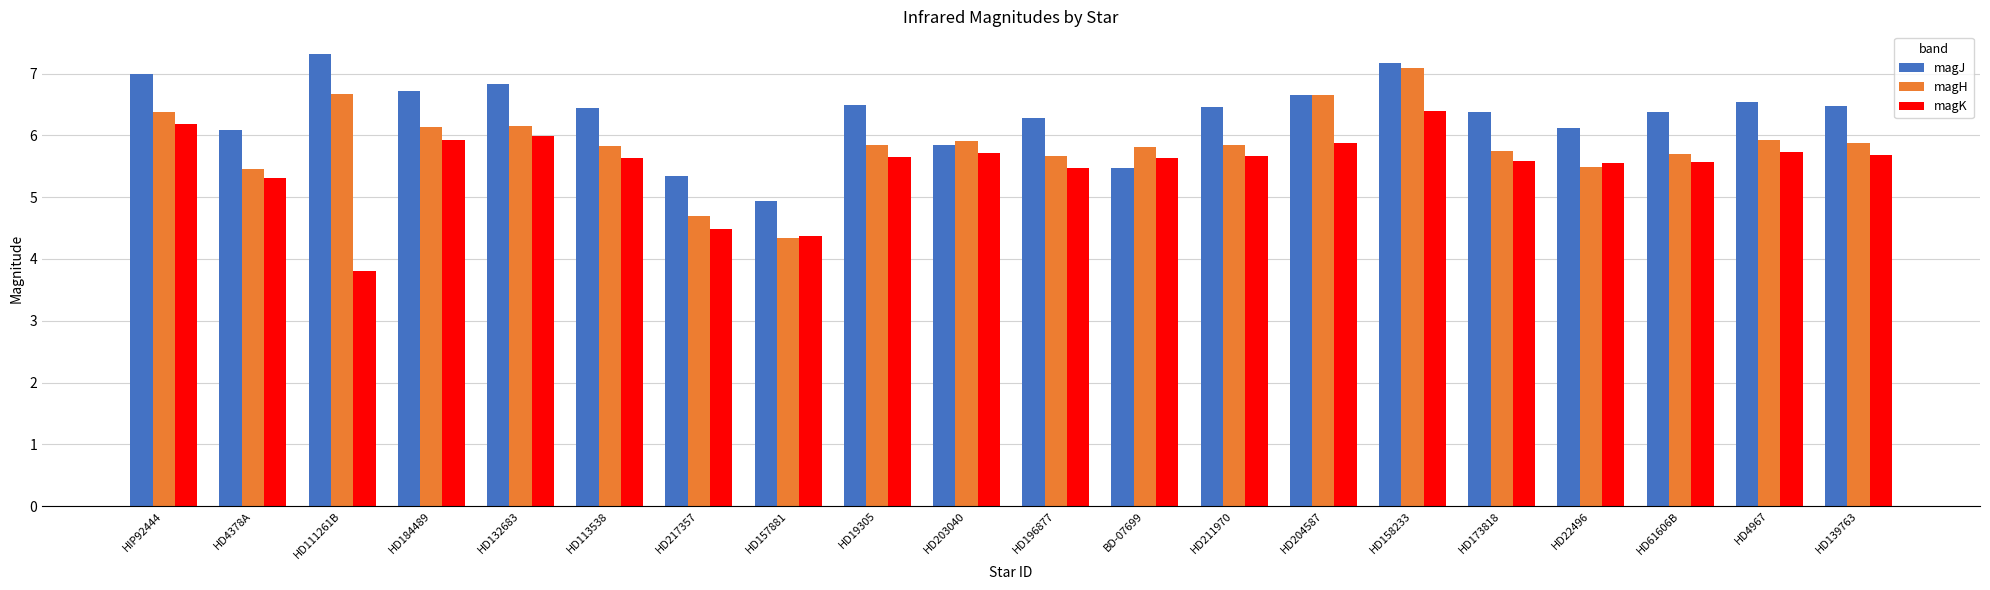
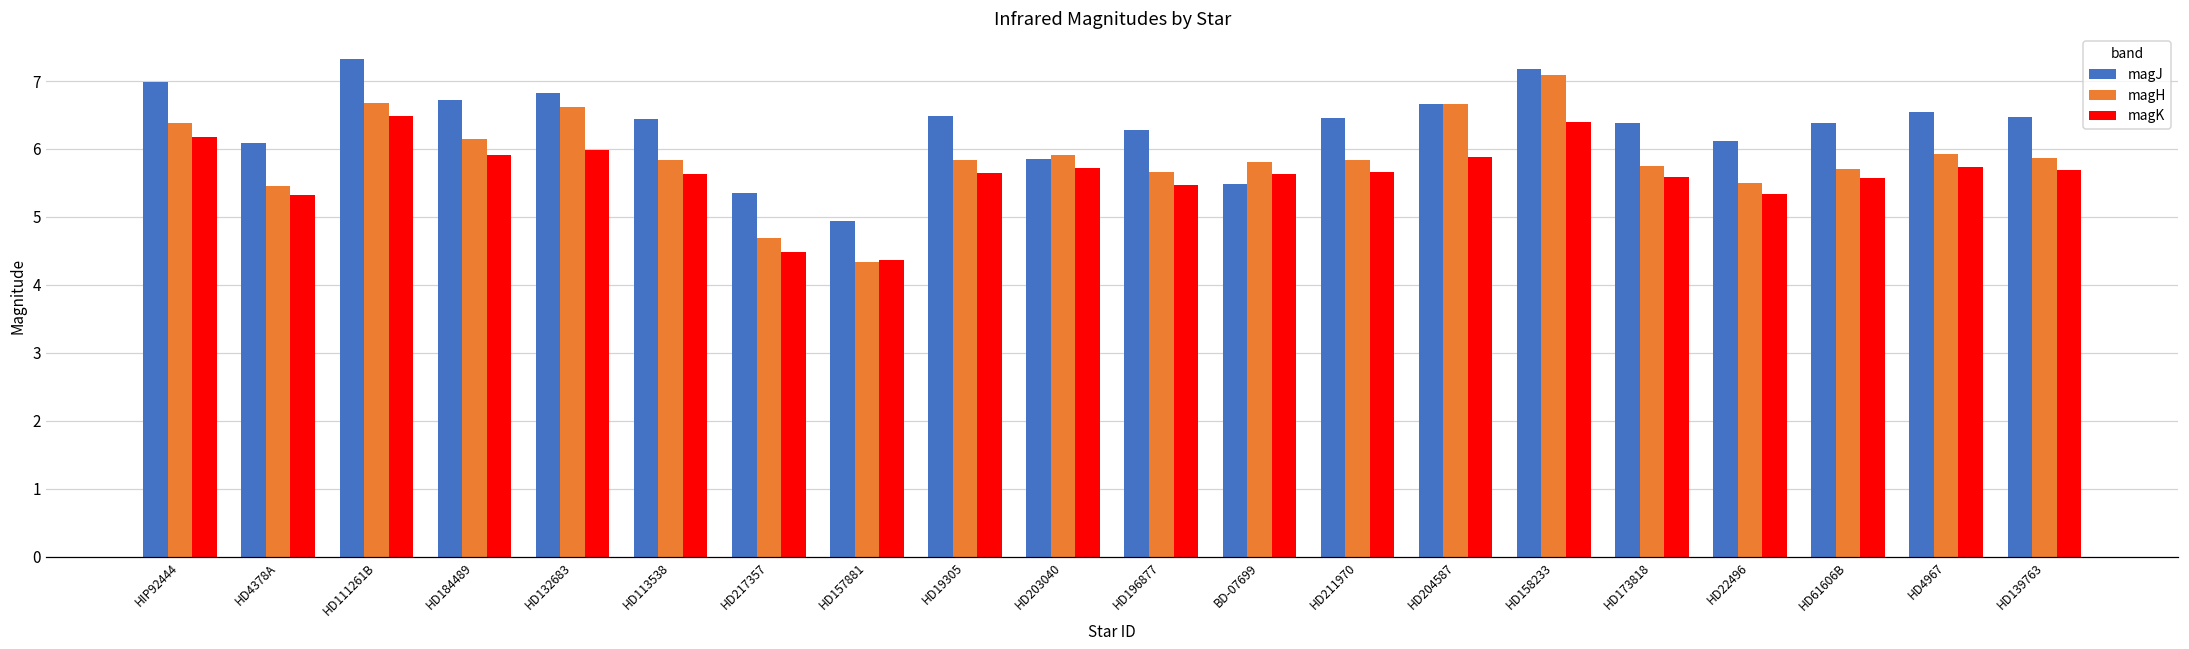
magK, HD111261B: 3.8 -> 6.5
magH, HD132683: 6.1 -> 6.6
magK, HD22496: 5.6 -> 5.3
